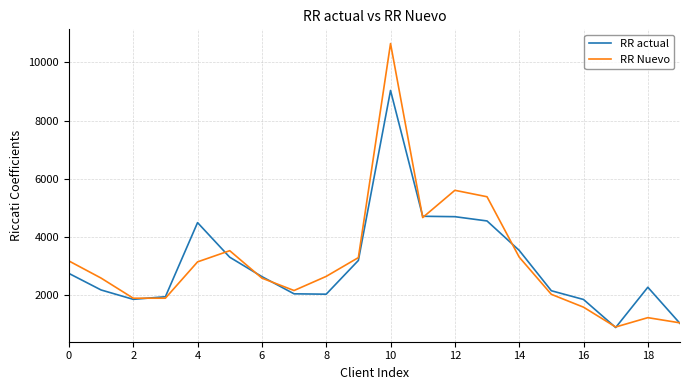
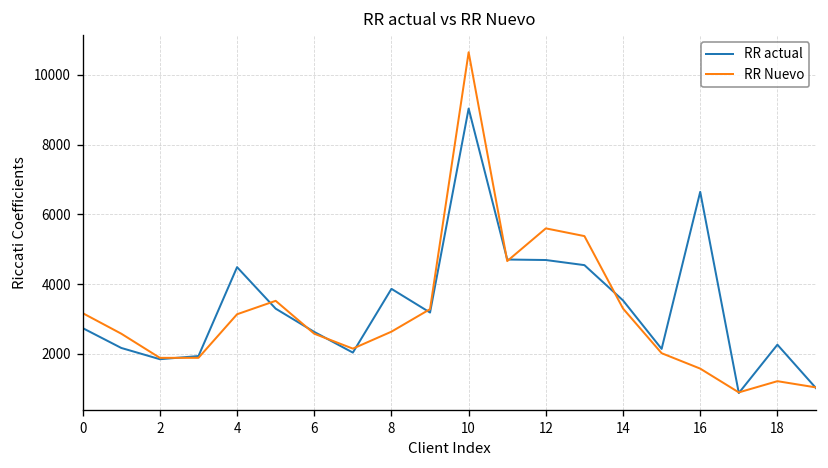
RR actual, 8: 2000 -> 3900
RR actual, 16: 1800 -> 6600
